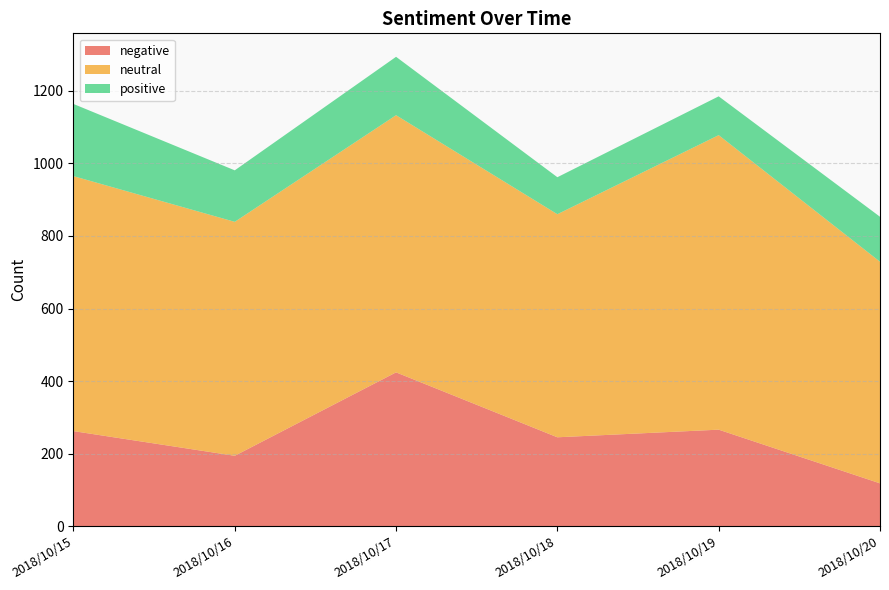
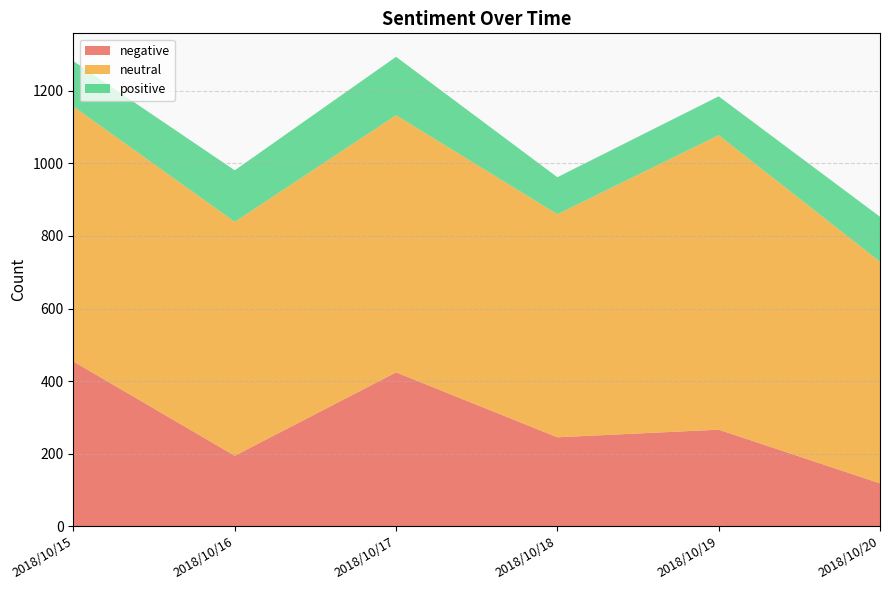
negative, 2018/10/15: 260 -> 450
positive, 2018/10/15: 200 -> 130
